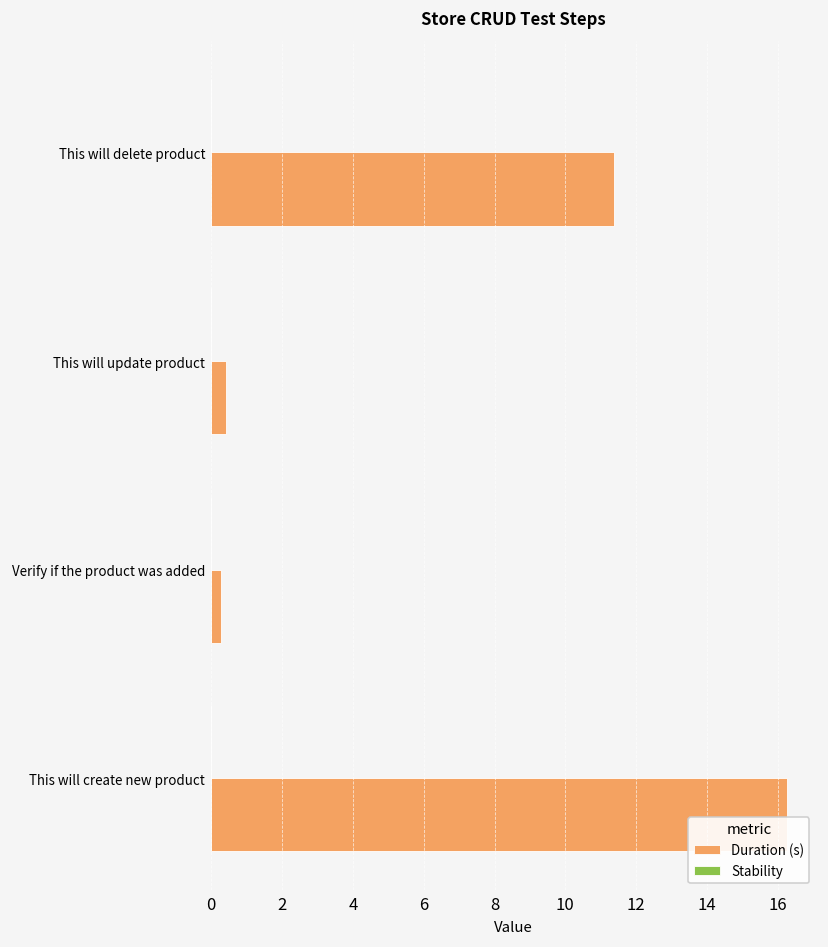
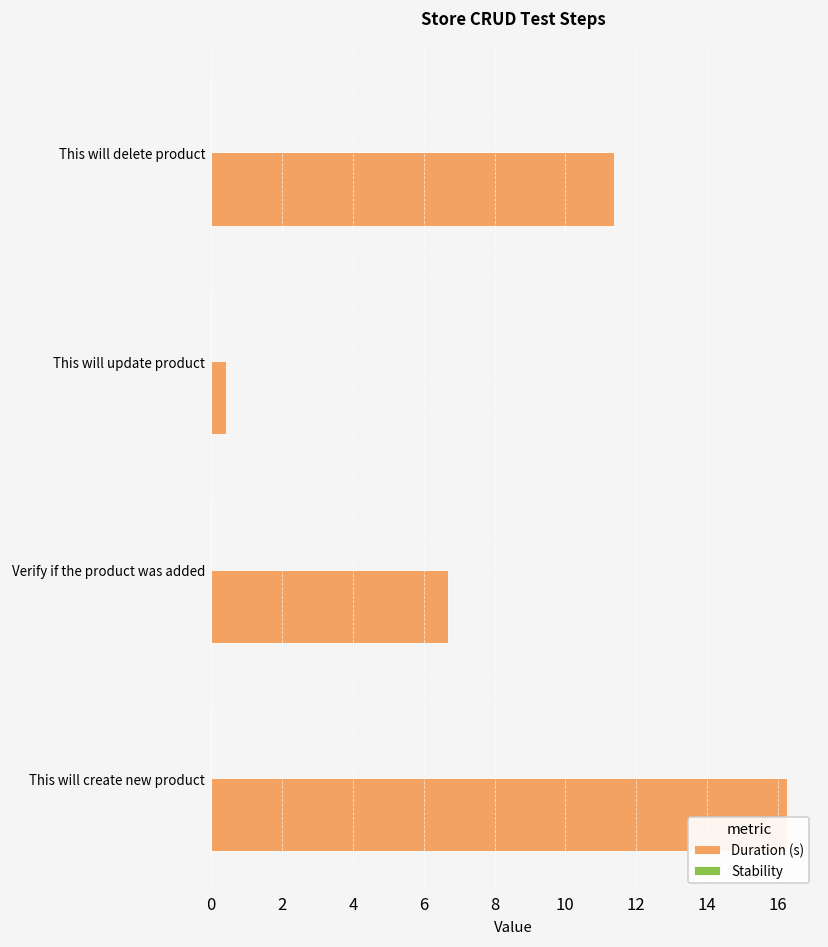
Duration (s), Verify if the product was added: 0.3 -> 6.7
